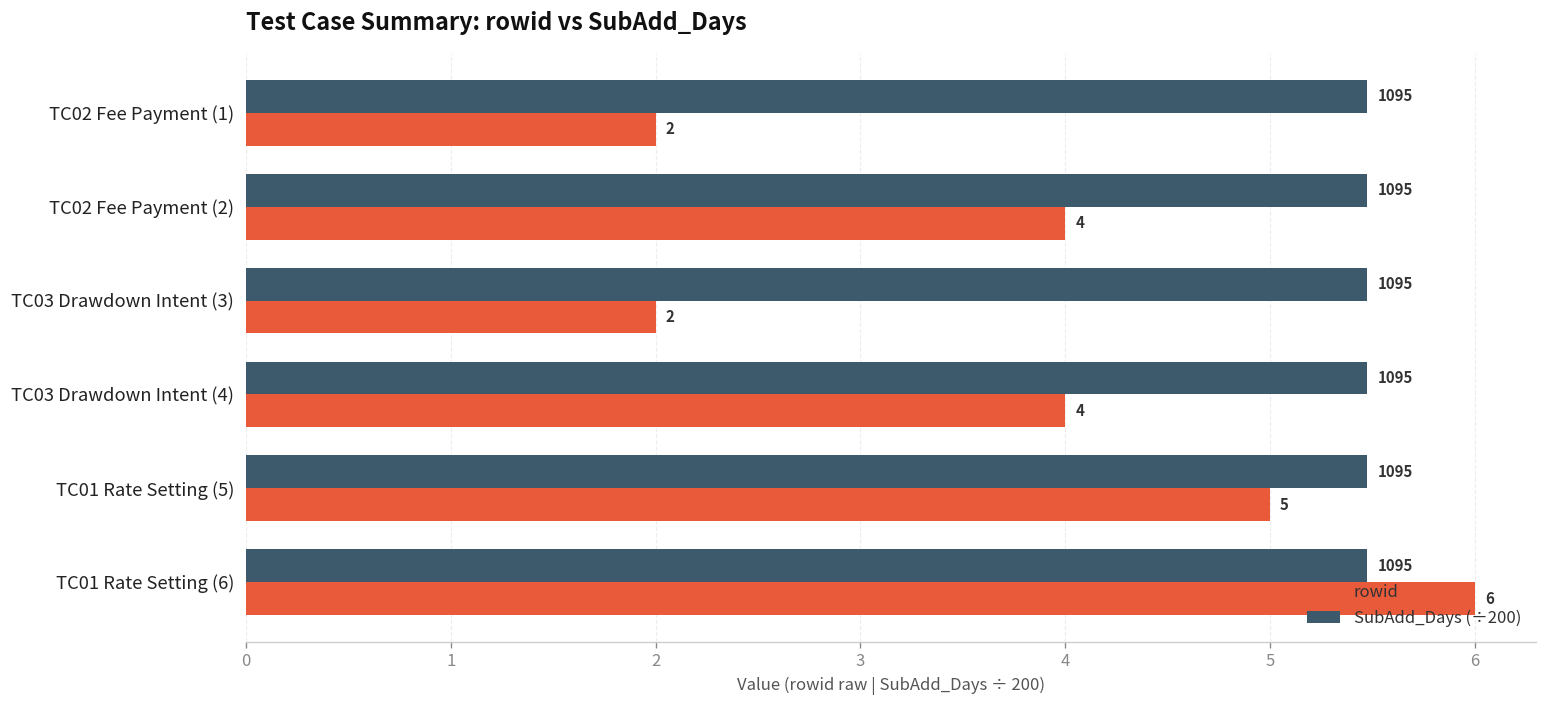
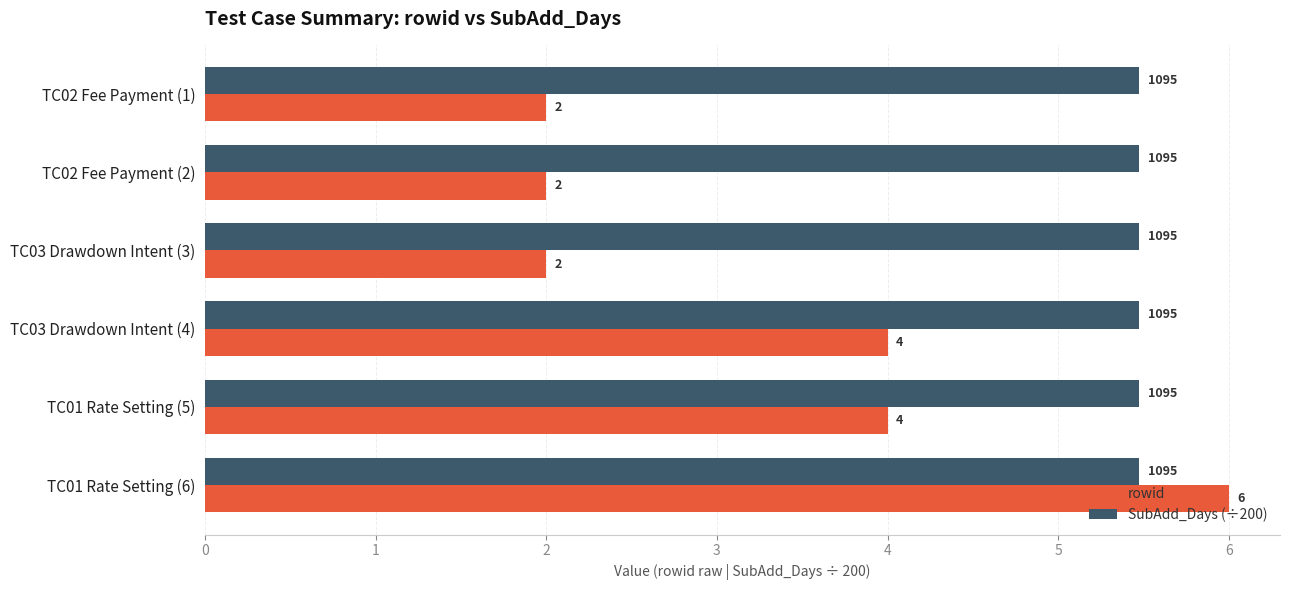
rowid, TC02 Fee Payment (2): 4 -> 2
rowid, TC01 Rate Setting (5): 5 -> 4
